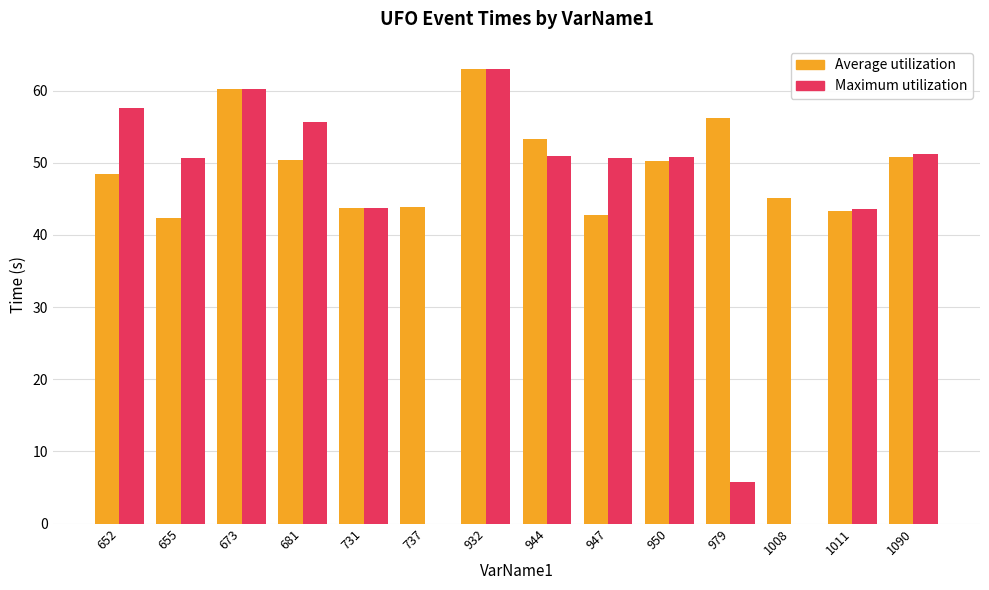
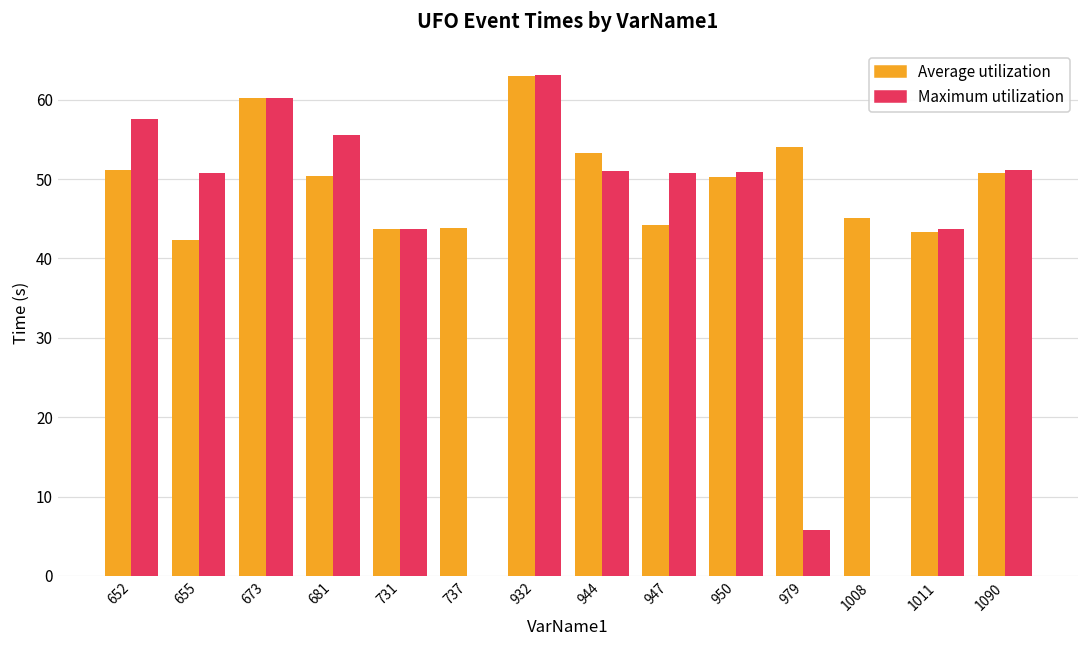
Average utilization, 652: 49 -> 51
Average utilization, 947: 43 -> 44
Average utilization, 979: 56 -> 54
